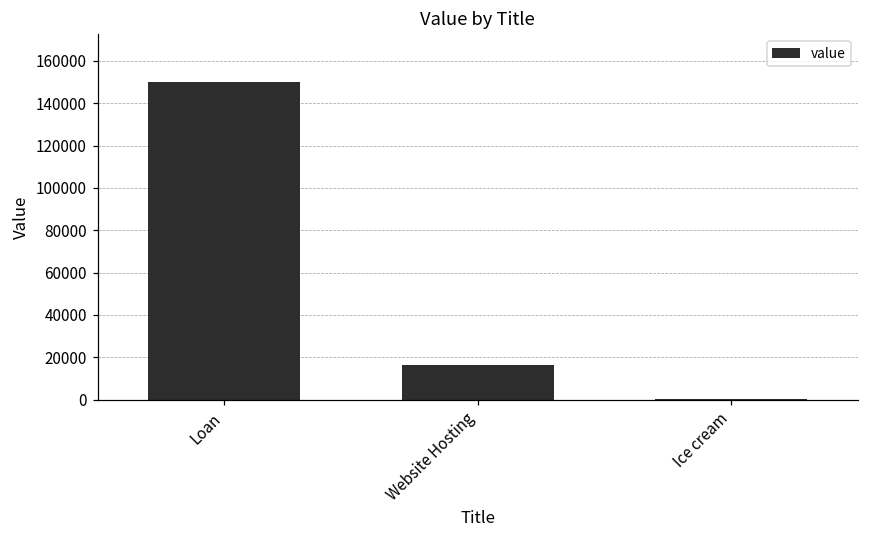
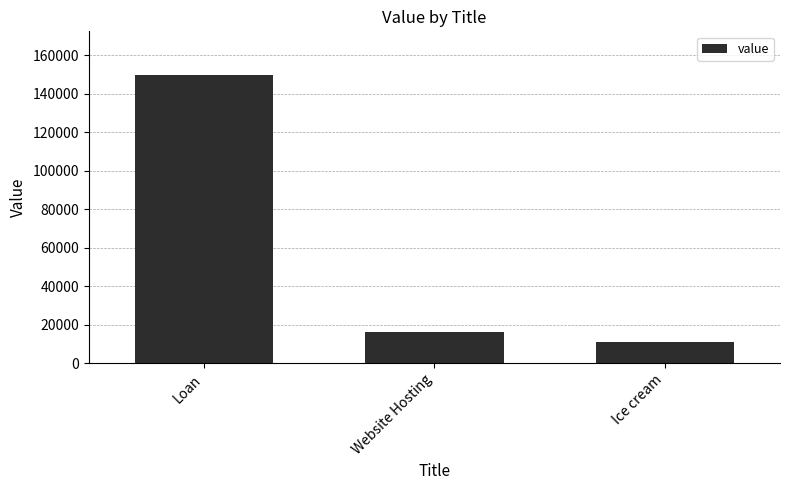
Ice cream: 0 -> 11000
